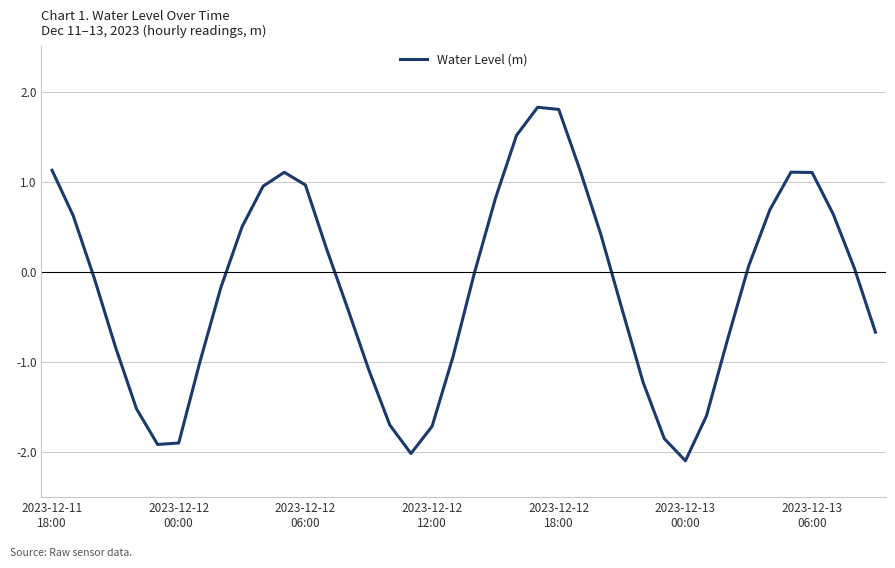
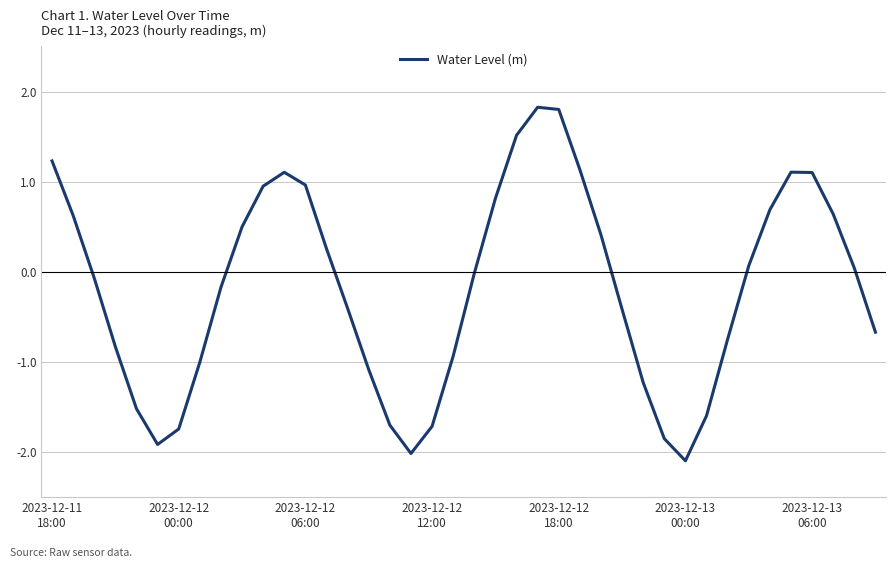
2023-12-11 18:00: 1.1 -> 1.2
2023-12-12 00:00: -1.9 -> -1.7
